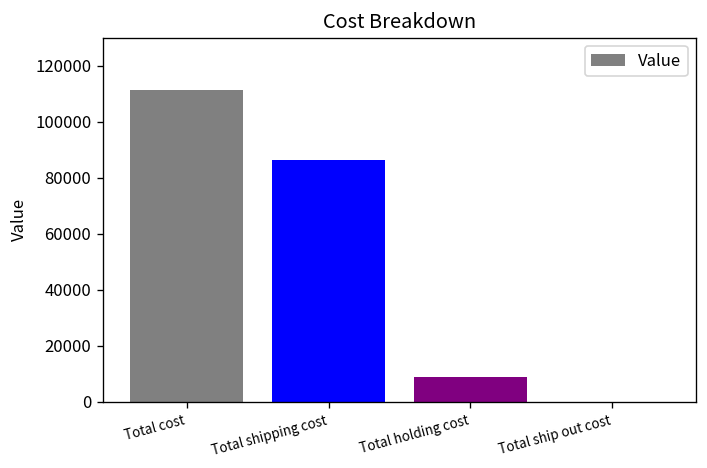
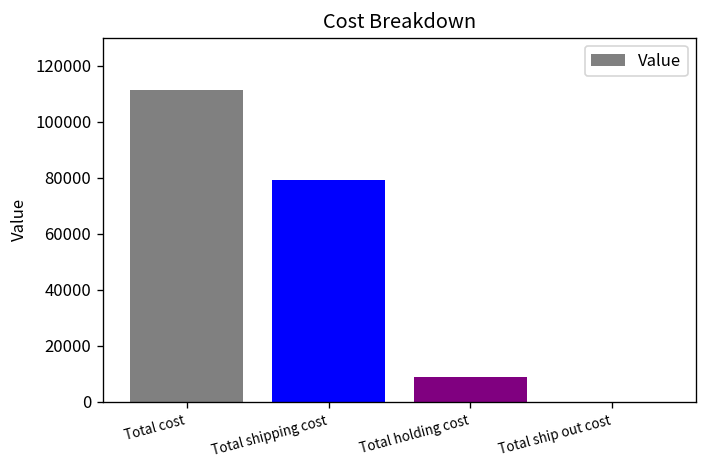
Total shipping cost: 86000 -> 79000
